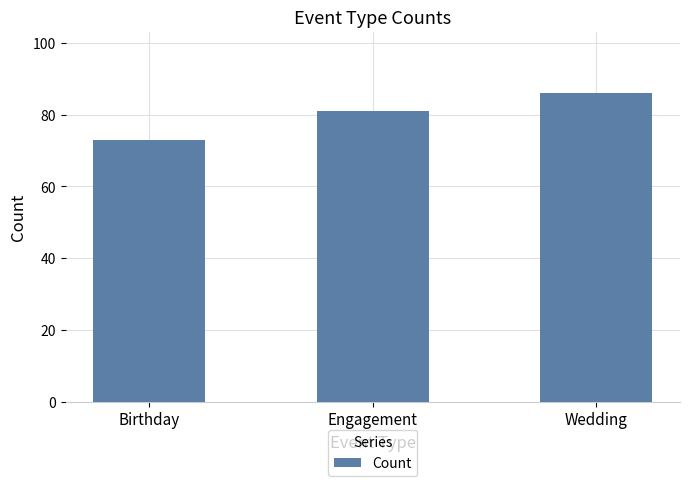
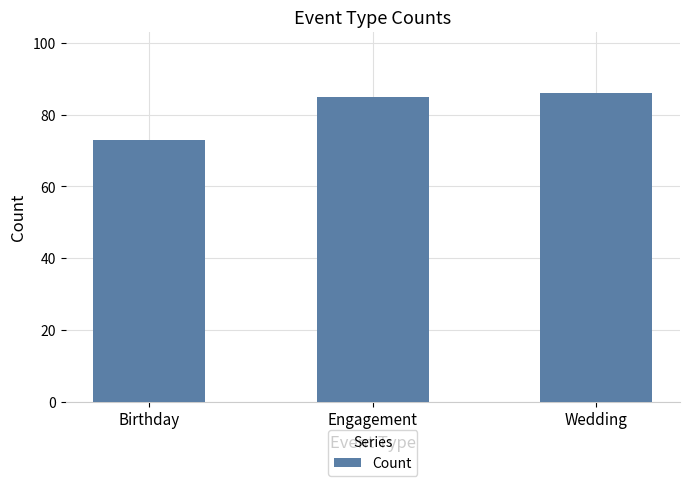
Engagement: 81 -> 85
